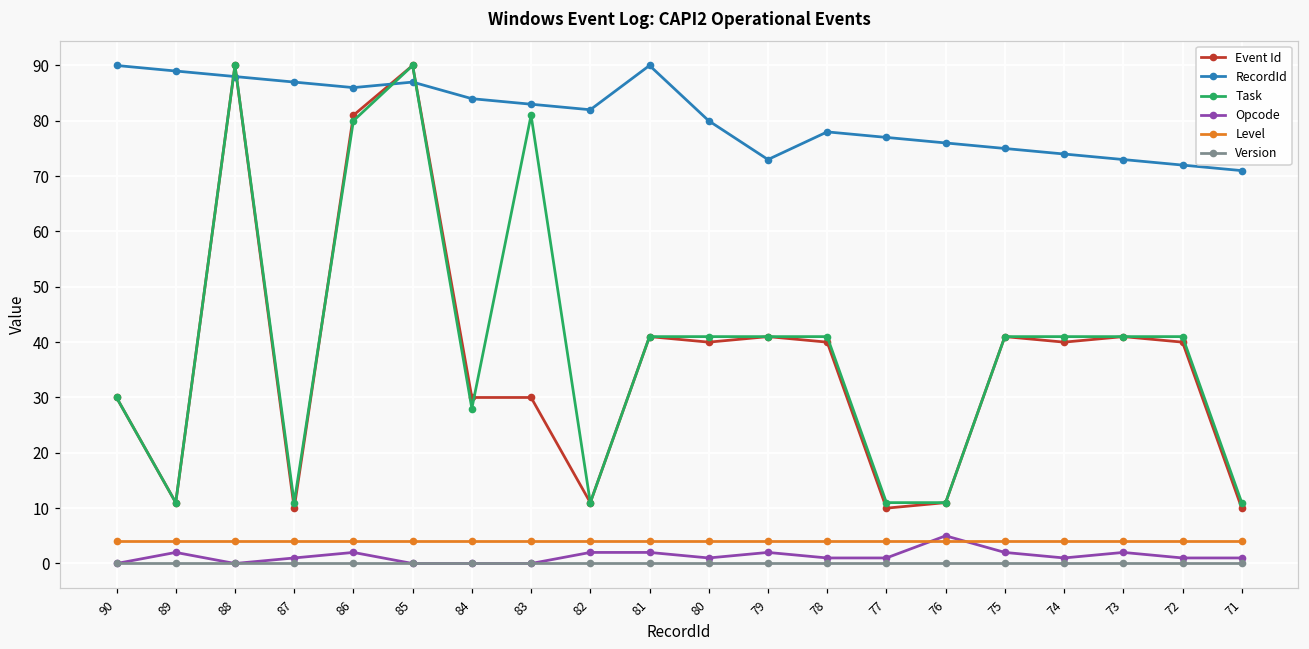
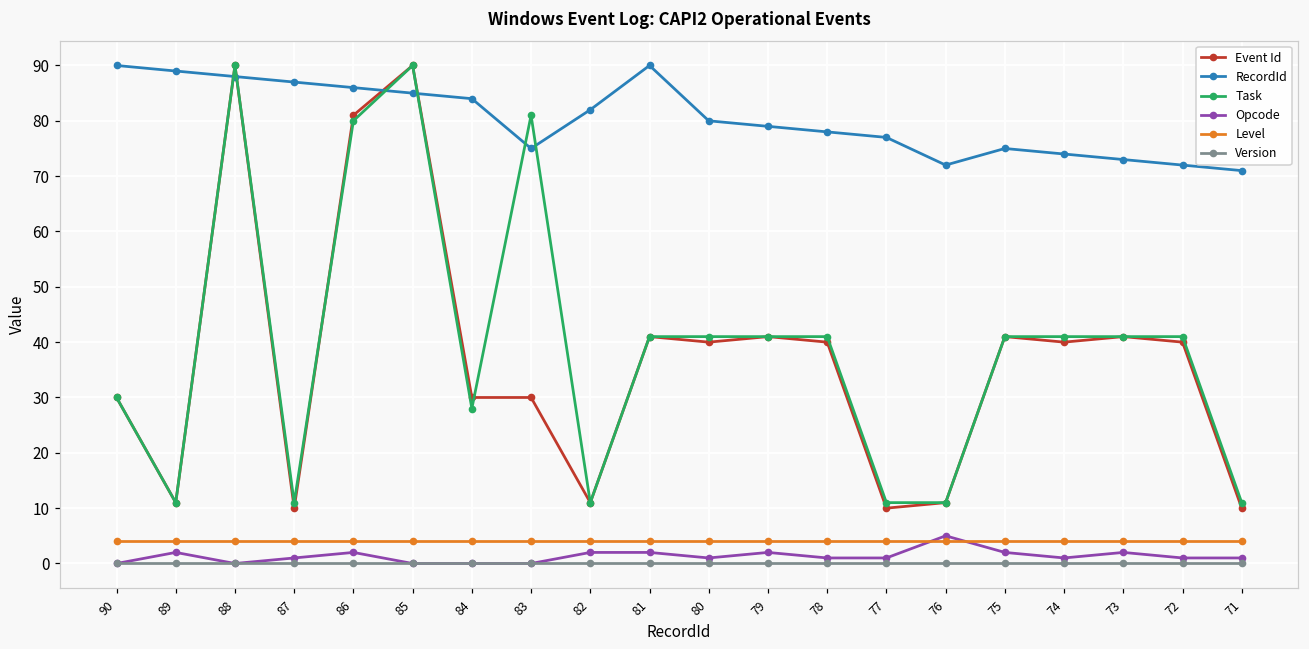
RecordId, 85: 87 -> 85
RecordId, 83: 83 -> 75
RecordId, 79: 73 -> 79
RecordId, 76: 76 -> 72
